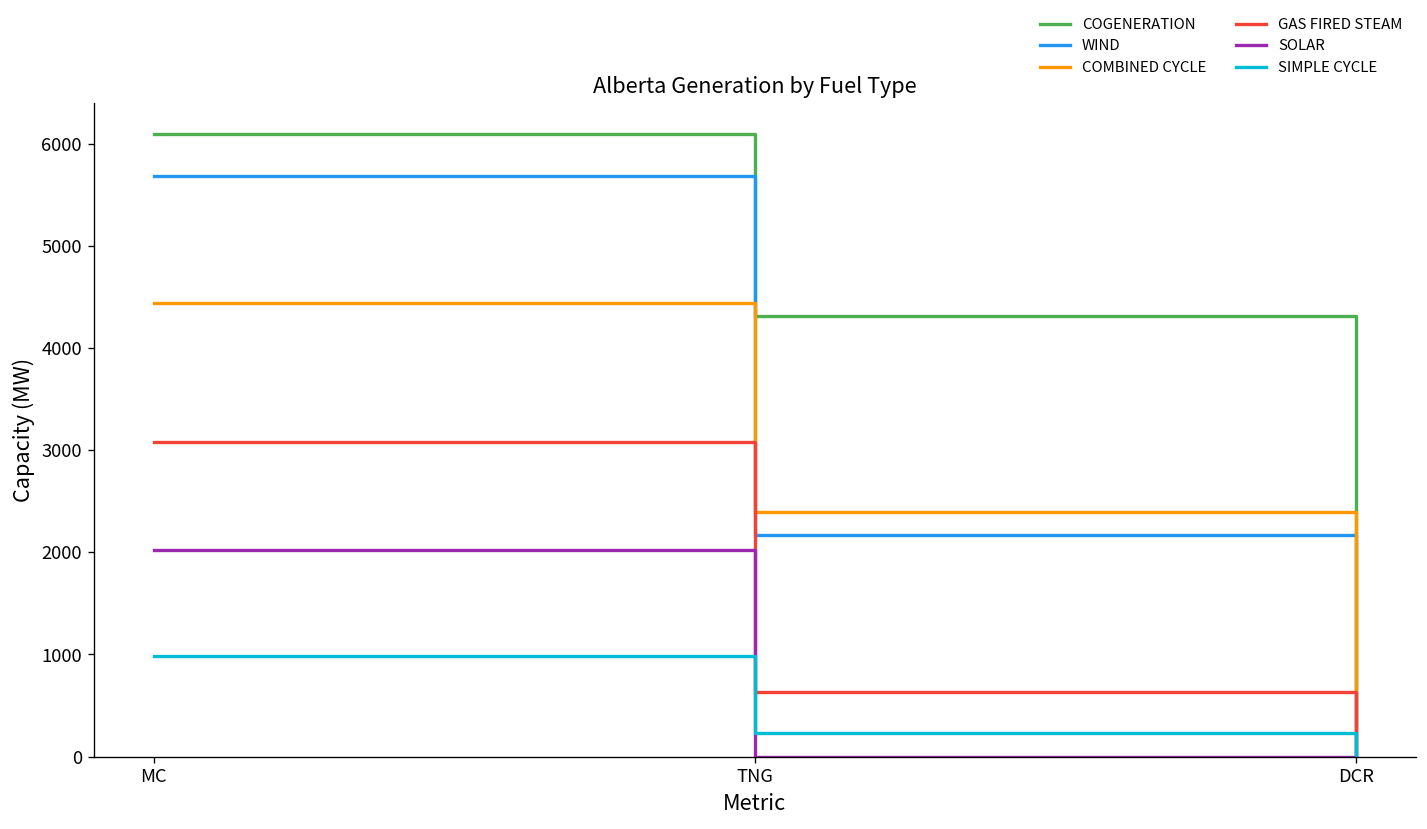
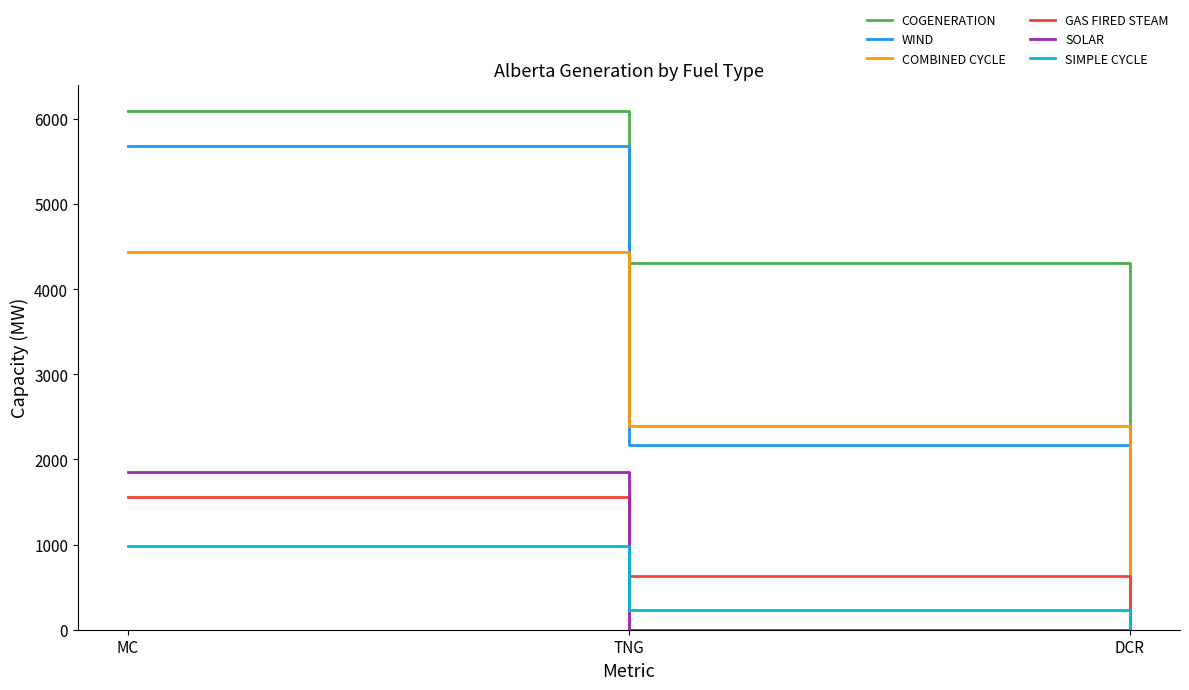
GAS FIRED STEAM, MC: 3100 -> 1600
SOLAR, MC: 2000 -> 1900
